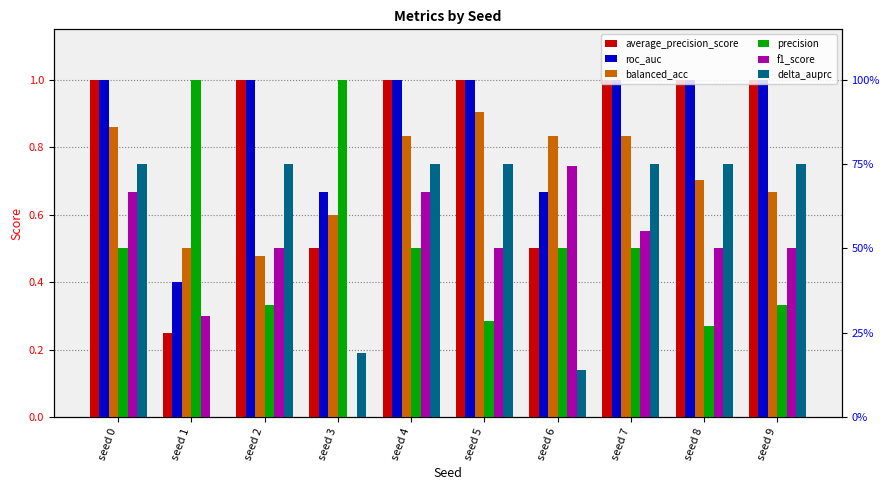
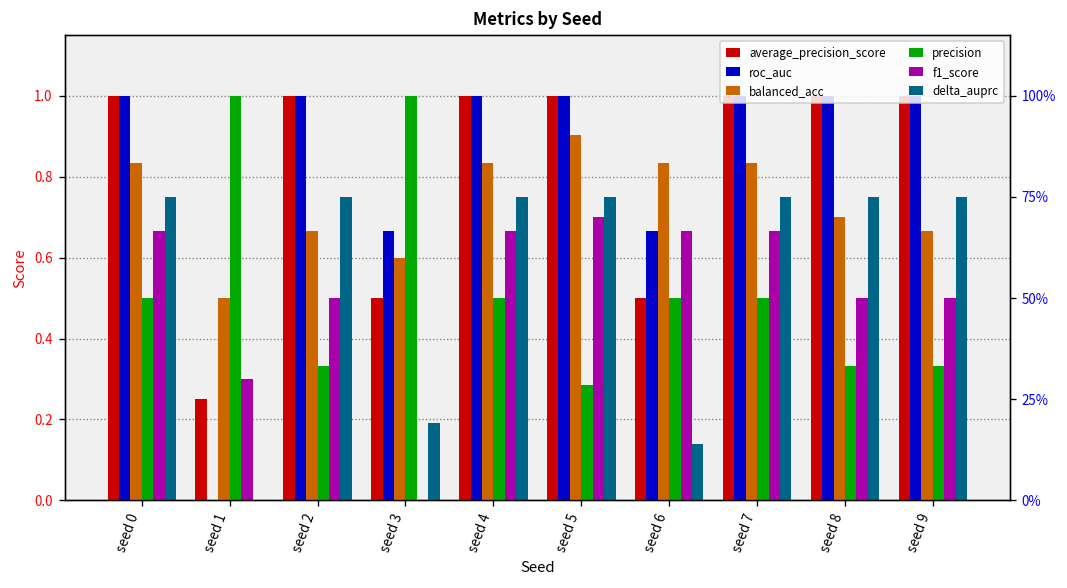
balanced_acc, seed 0: 0.86 -> 0.83
roc_auc, seed 1: 0.4 -> 0.0
balanced_acc, seed 2: 0.48 -> 0.67
f1_score, seed 5: 0.5 -> 0.7
f1_score, seed 6: 0.75 -> 0.67
f1_score, seed 7: 0.55 -> 0.67
precision, seed 8: 0.27 -> 0.33
